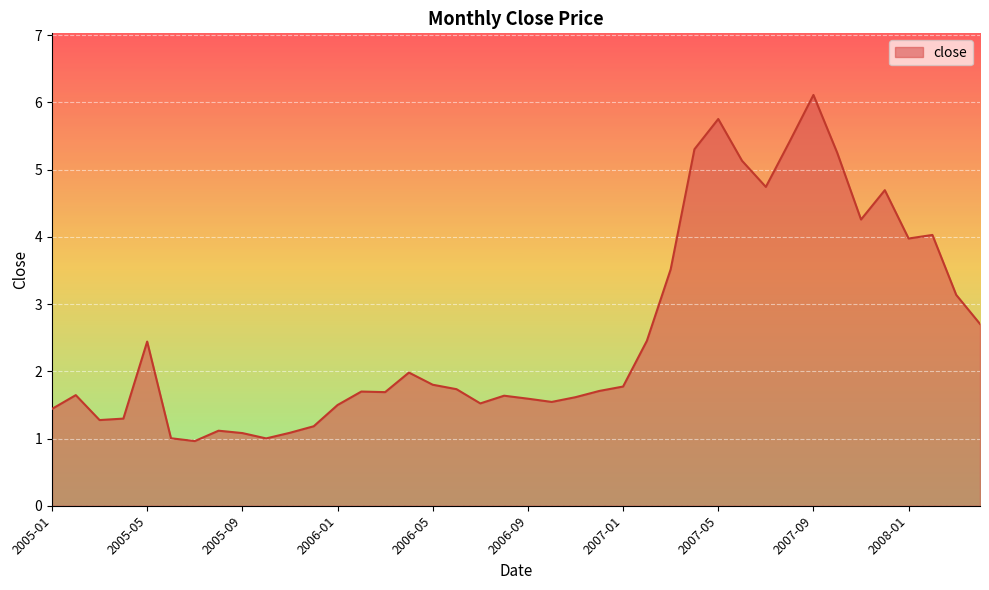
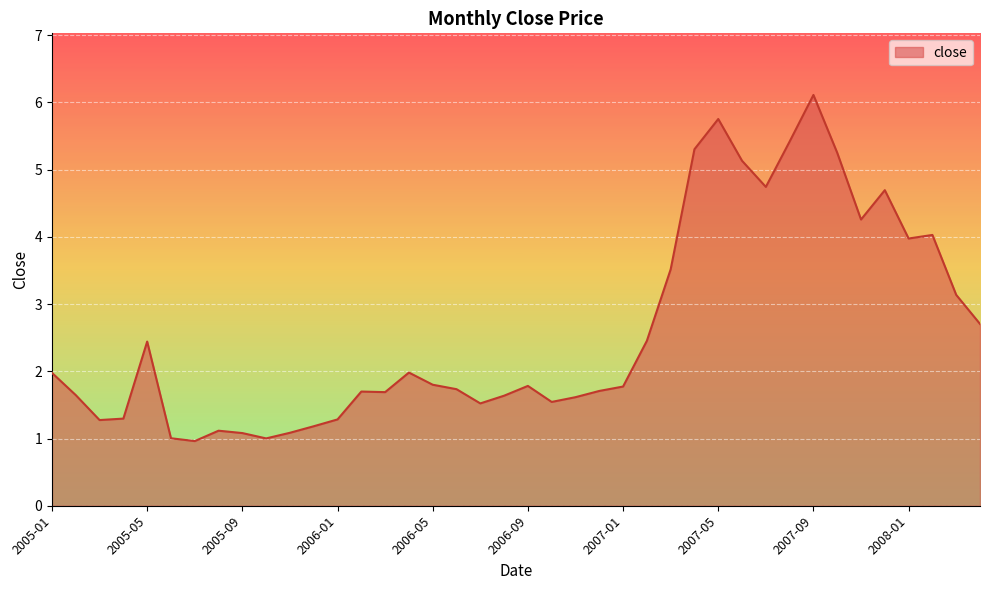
2005-01: 1.4 -> 2.0
2006-01: 1.5 -> 1.3
2006-09: 1.6 -> 1.8
